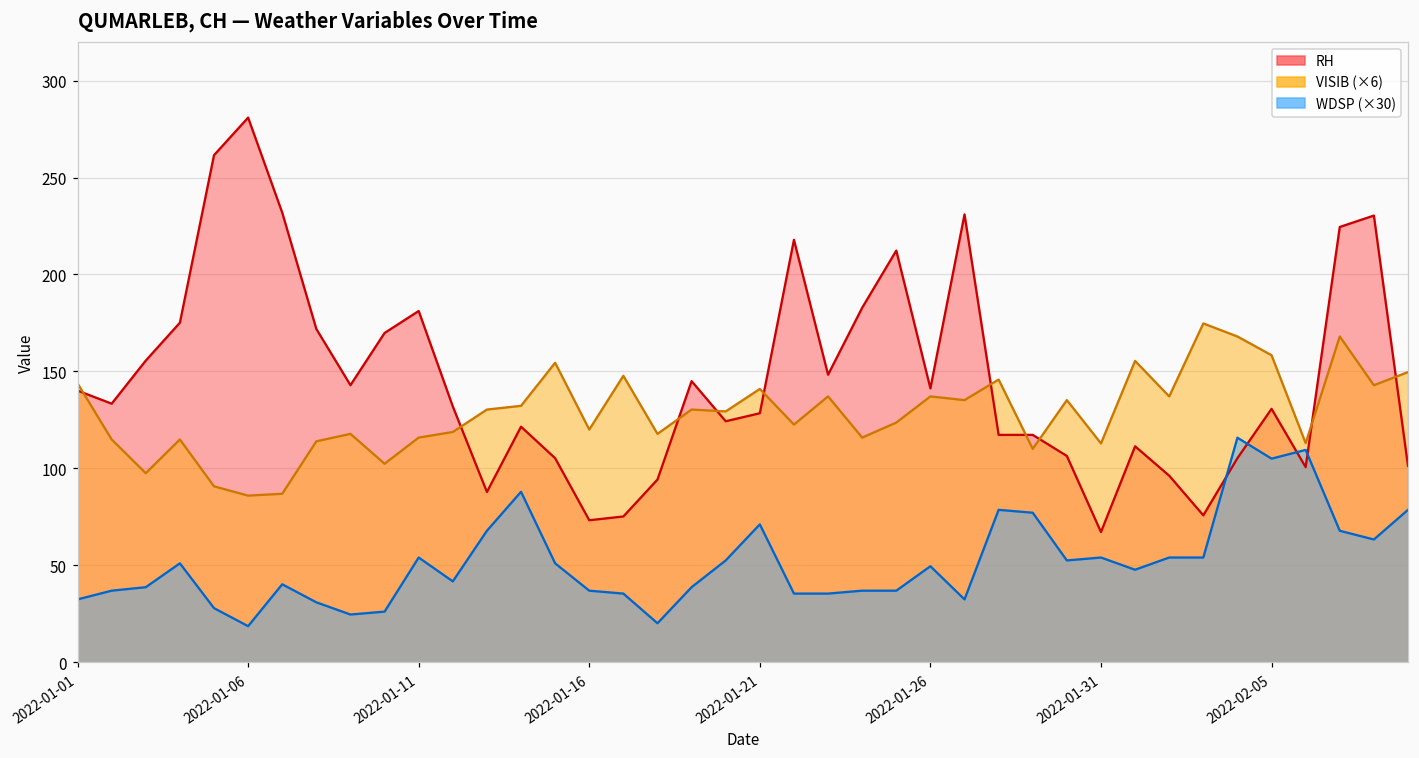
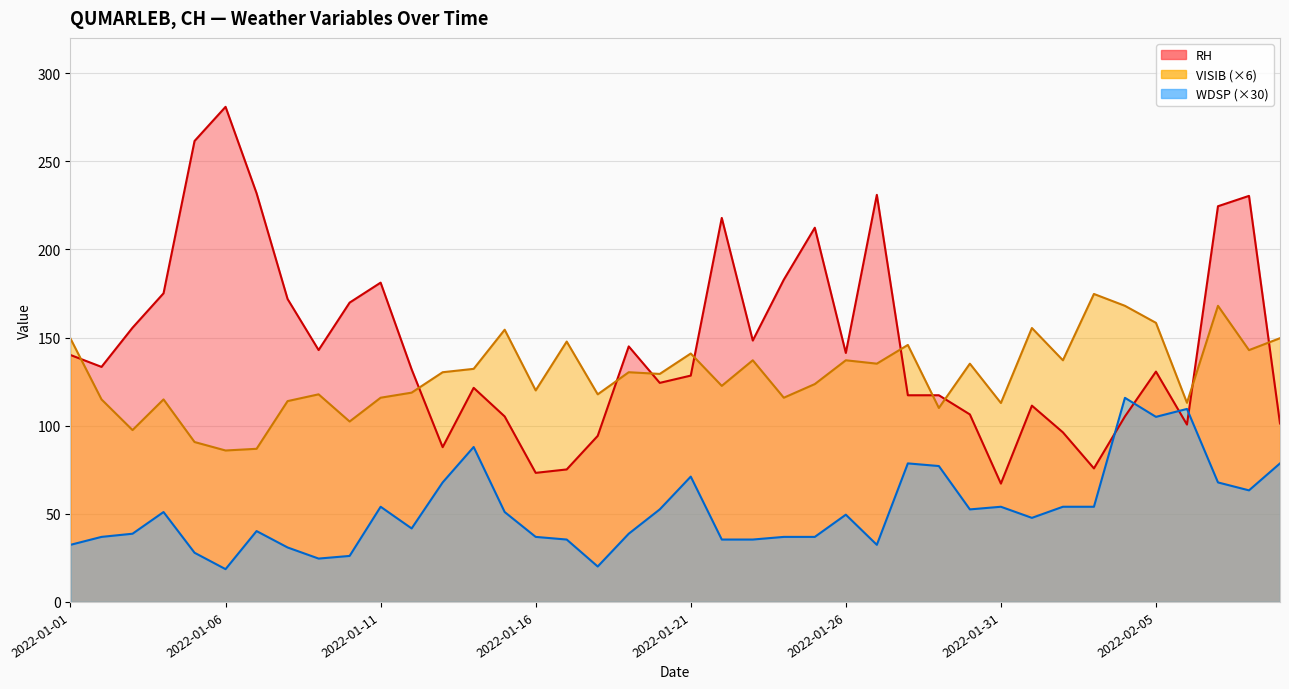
VISIB (×6), 2022-01-01: 144 -> 149
